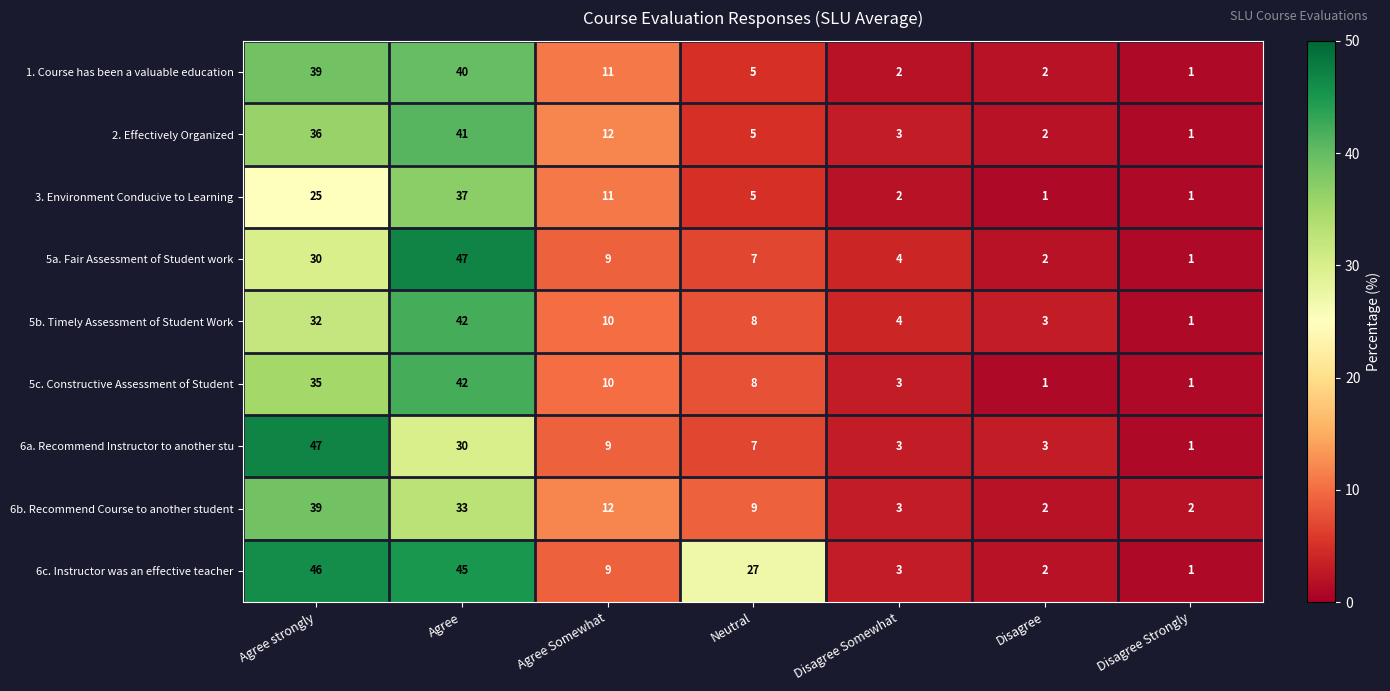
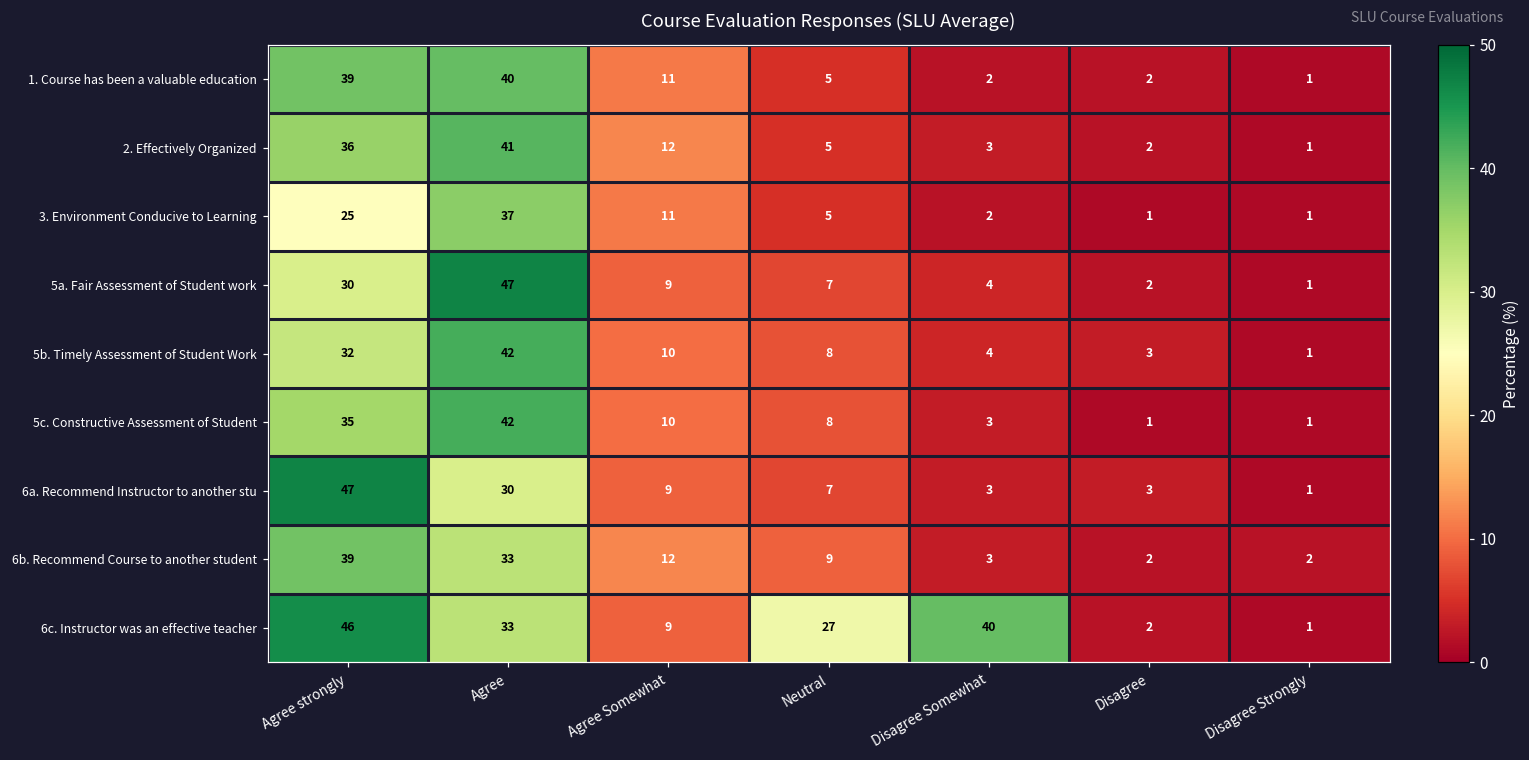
6c. Instructor was an effective teacher, Agree: 45 -> 33
6c. Instructor was an effective teacher, Disagree Somewhat: 3 -> 40
